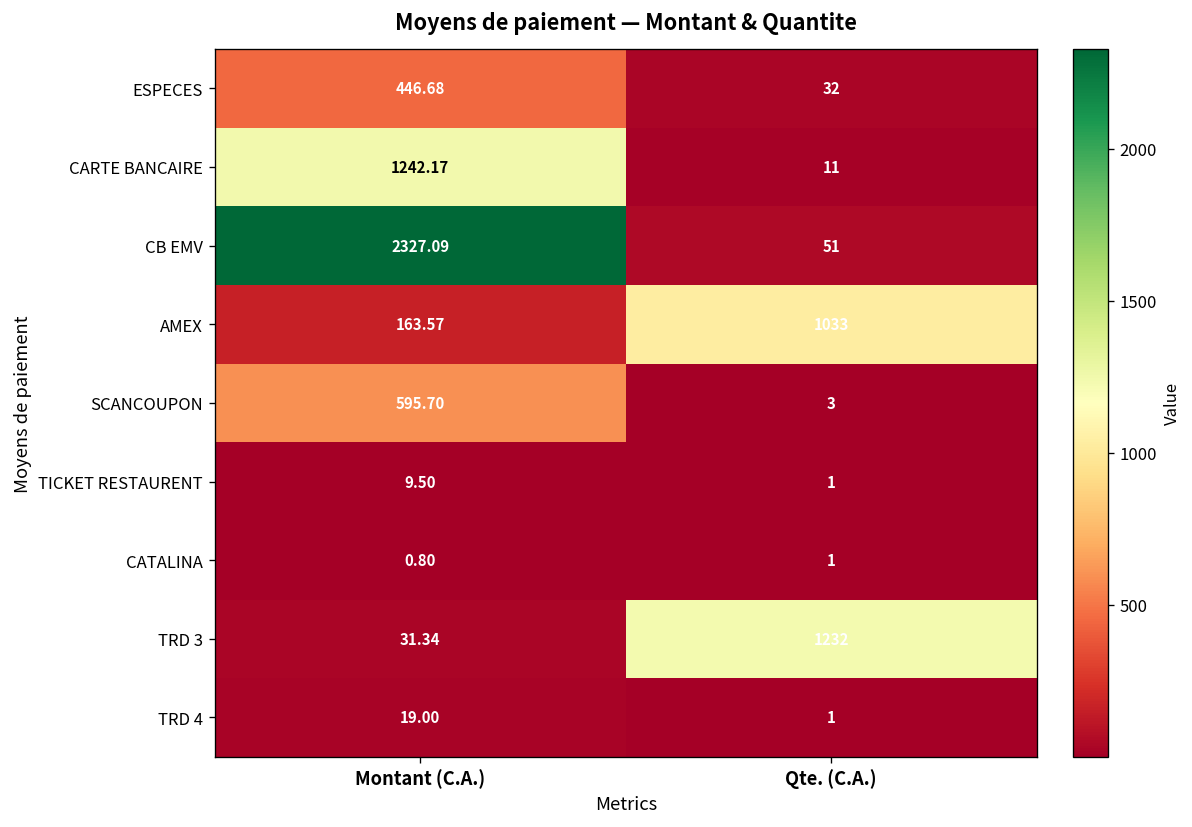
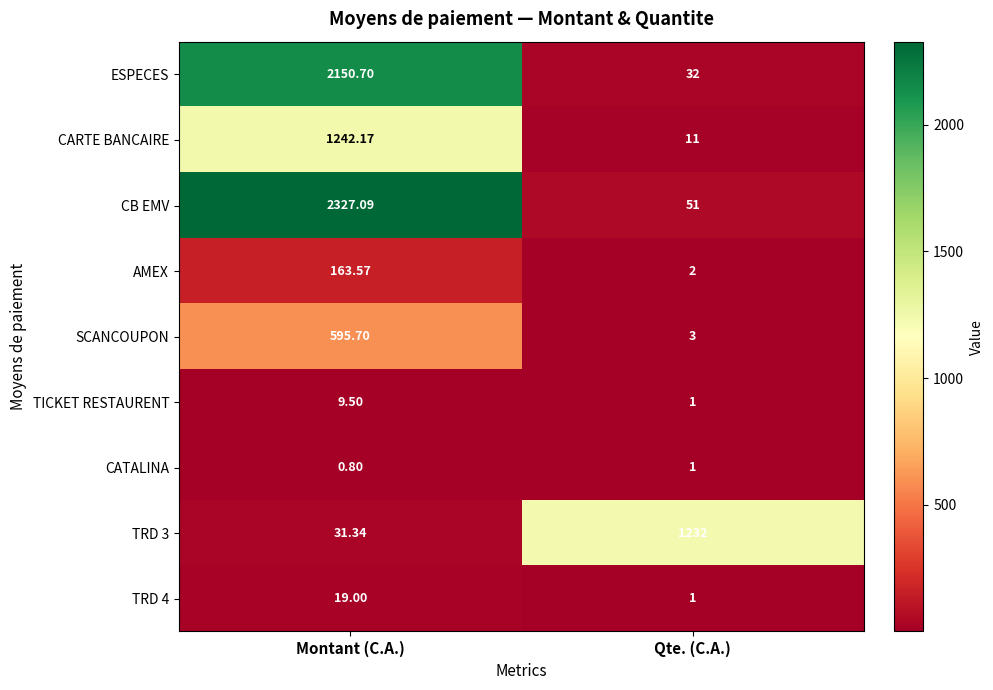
ESPECES, Montant (C.A.): 446.68 -> 2150.70
AMEX, Qte. (C.A.): 1033 -> 2
